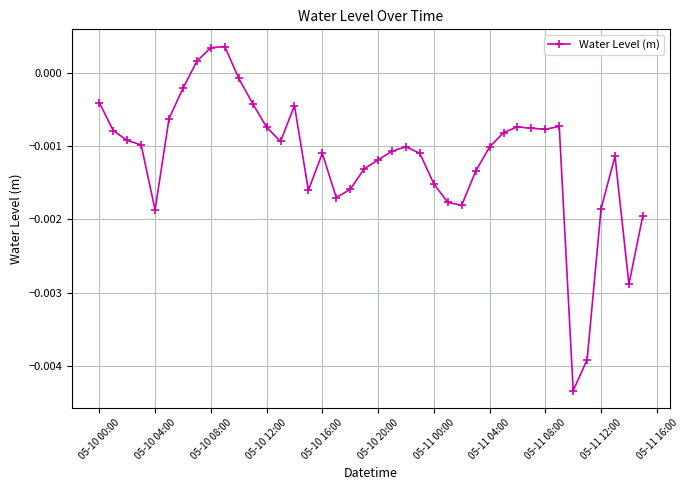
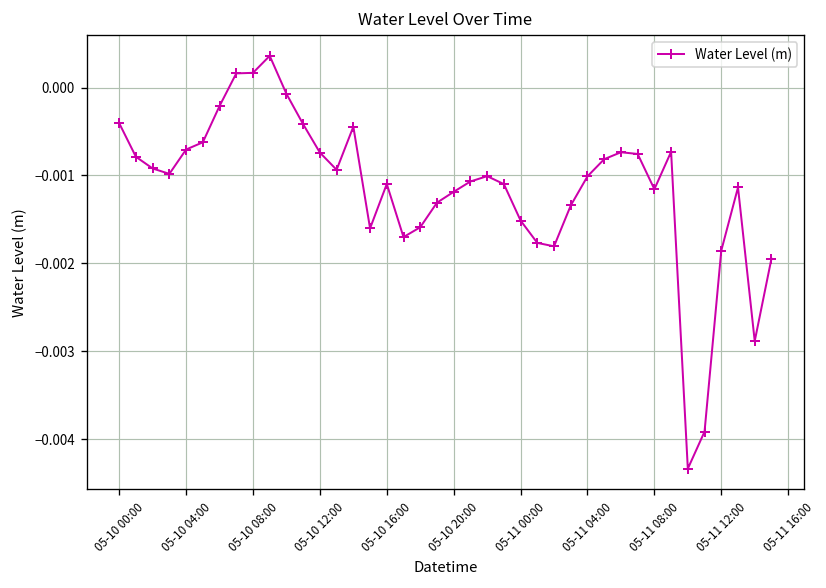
05-10 04:00: -0.0019 -> -0.0007
05-10 08:00: 0.0003 -> 0.0002
05-11 08:00: -0.0008 -> -0.0012
